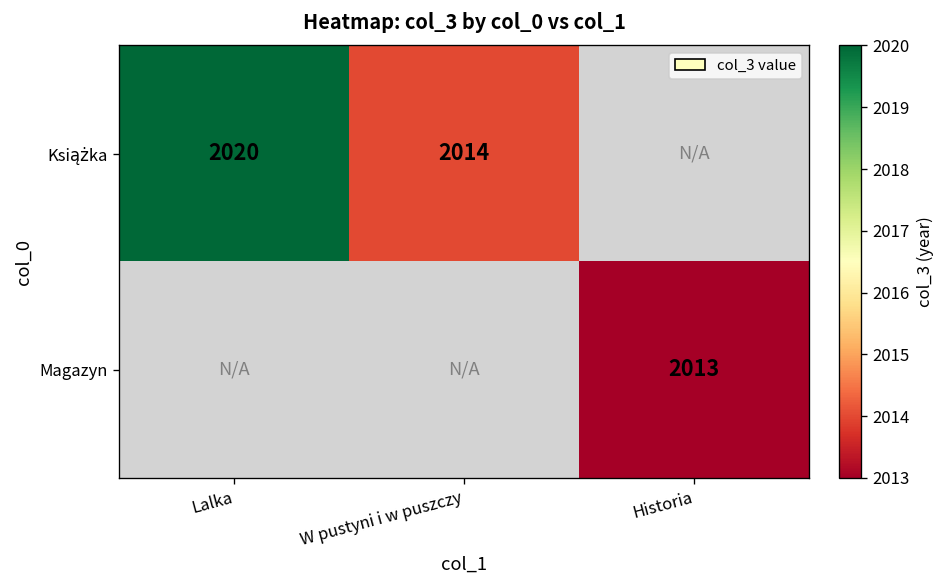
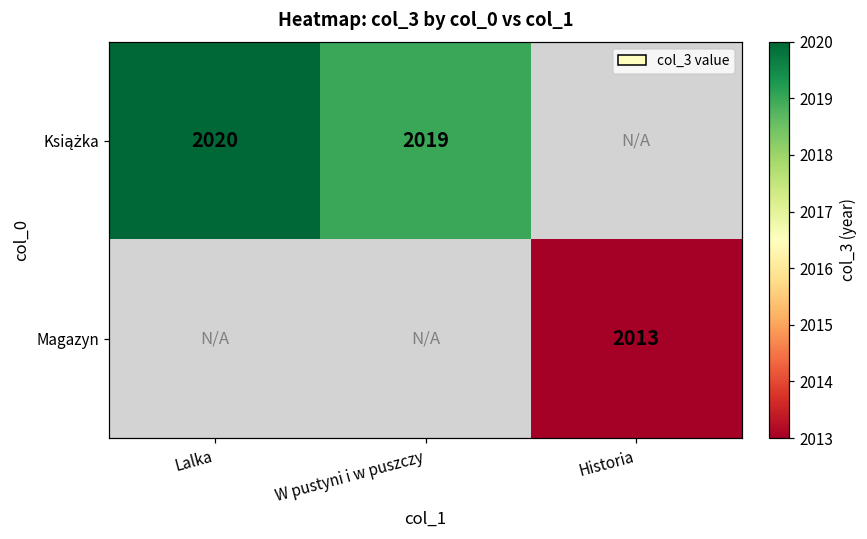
Książka, W pustyni i w puszczy: 2014 -> 2019
